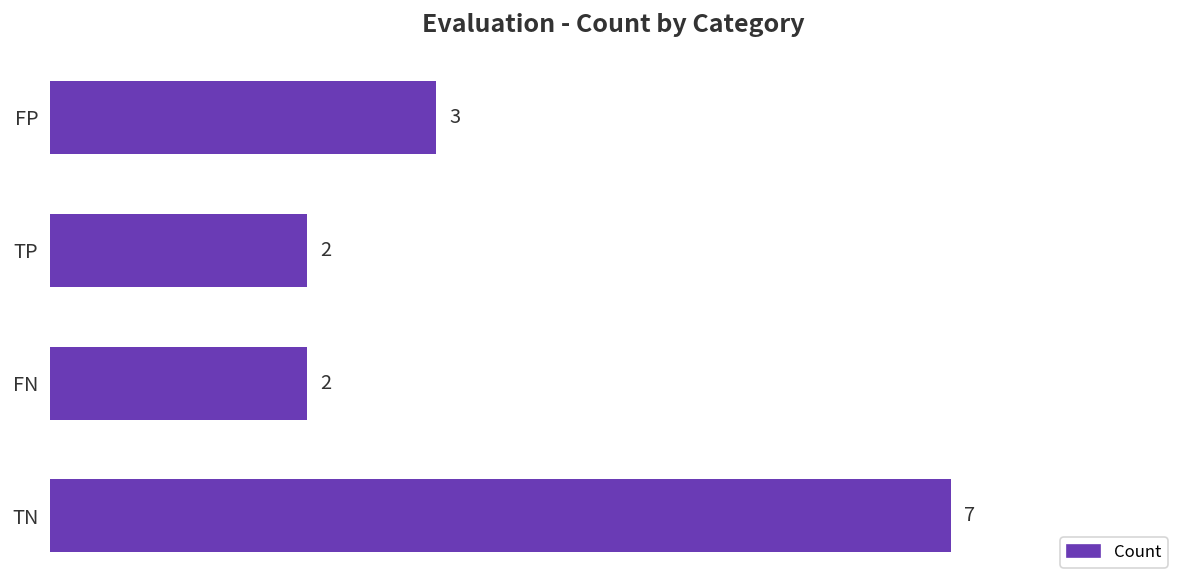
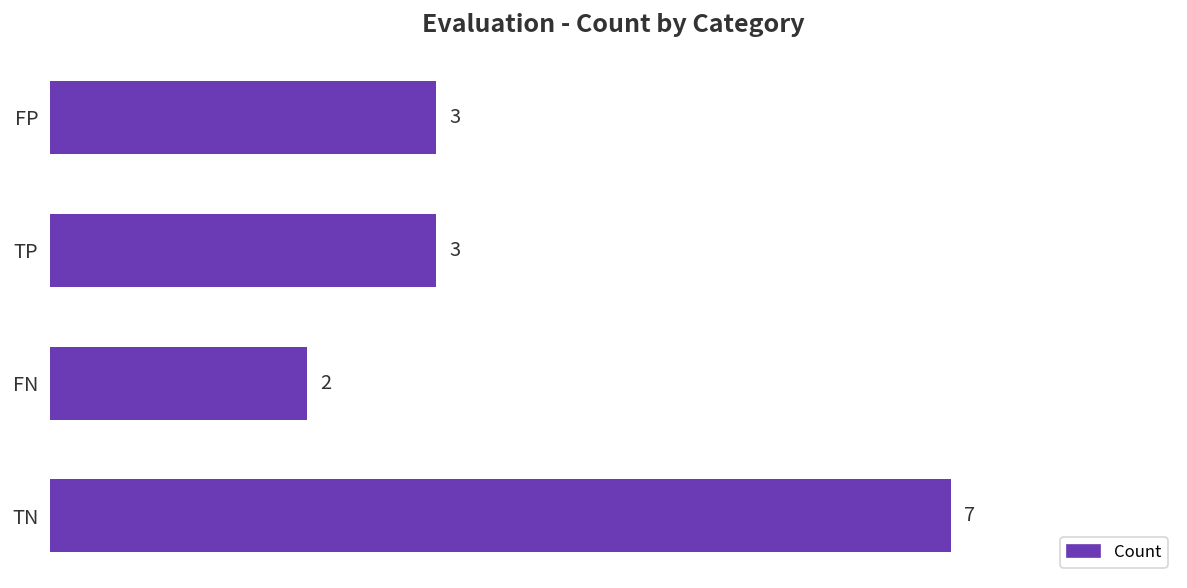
TP: 2 -> 3
